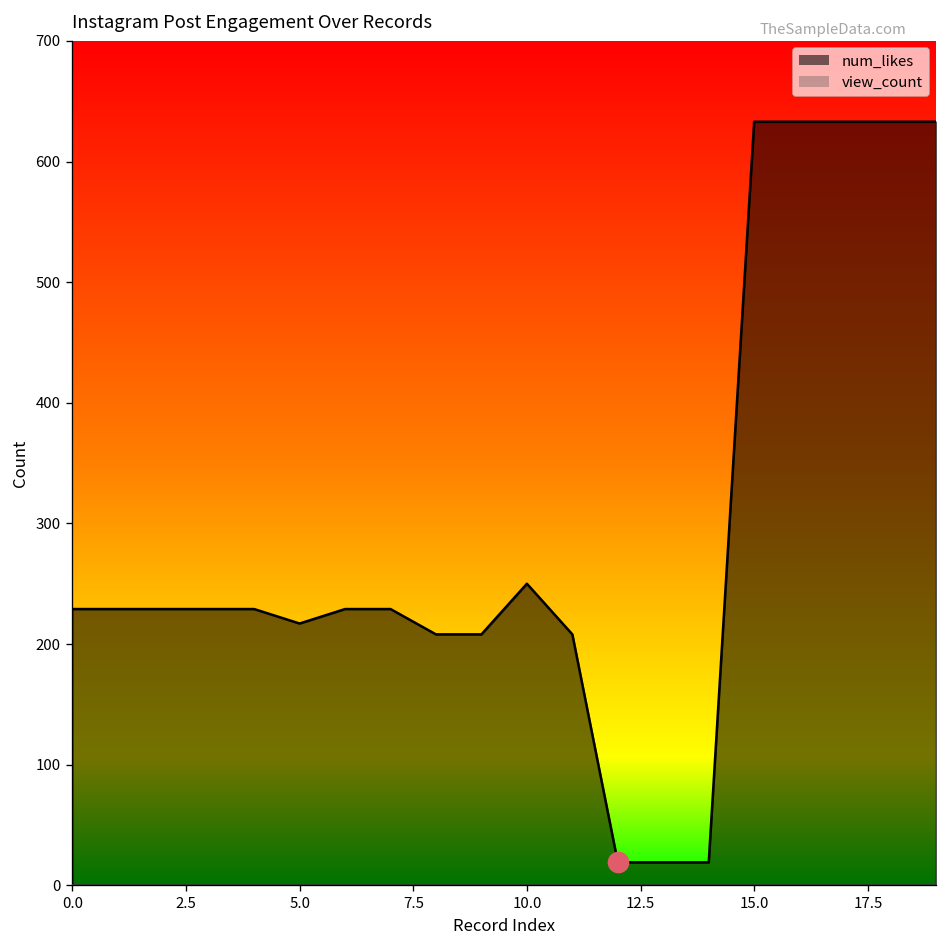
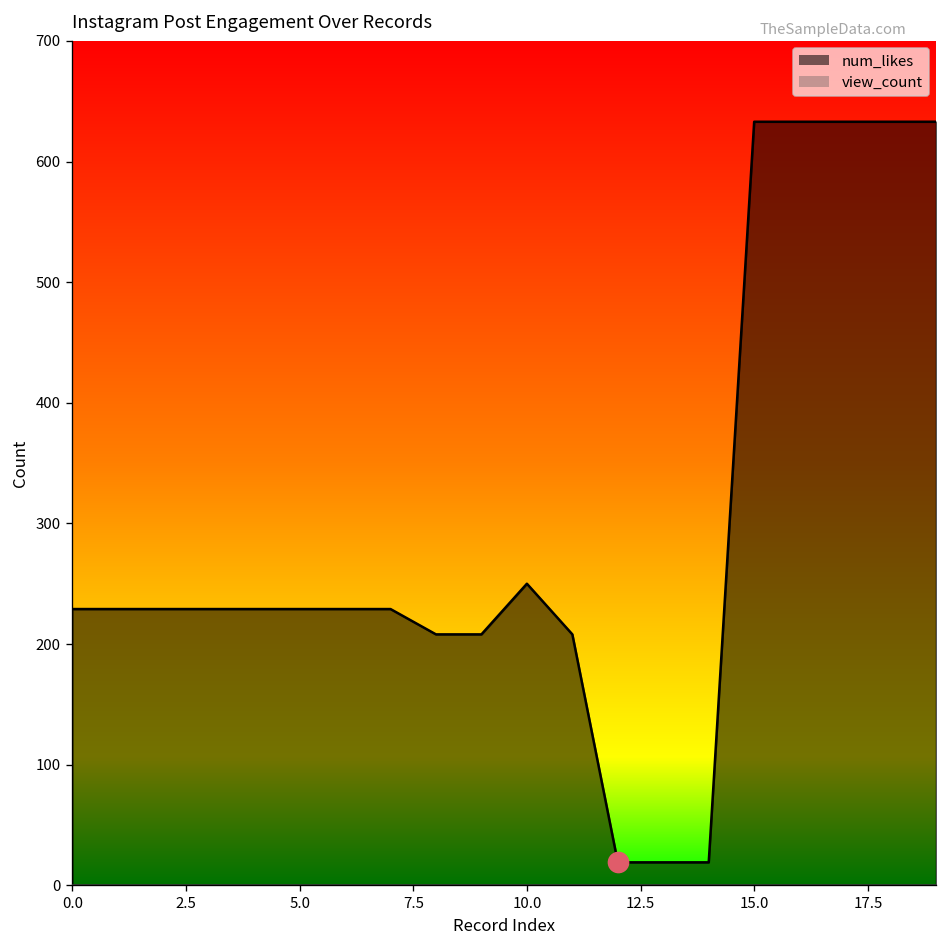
num_likes, 5.0: 217 -> 229
